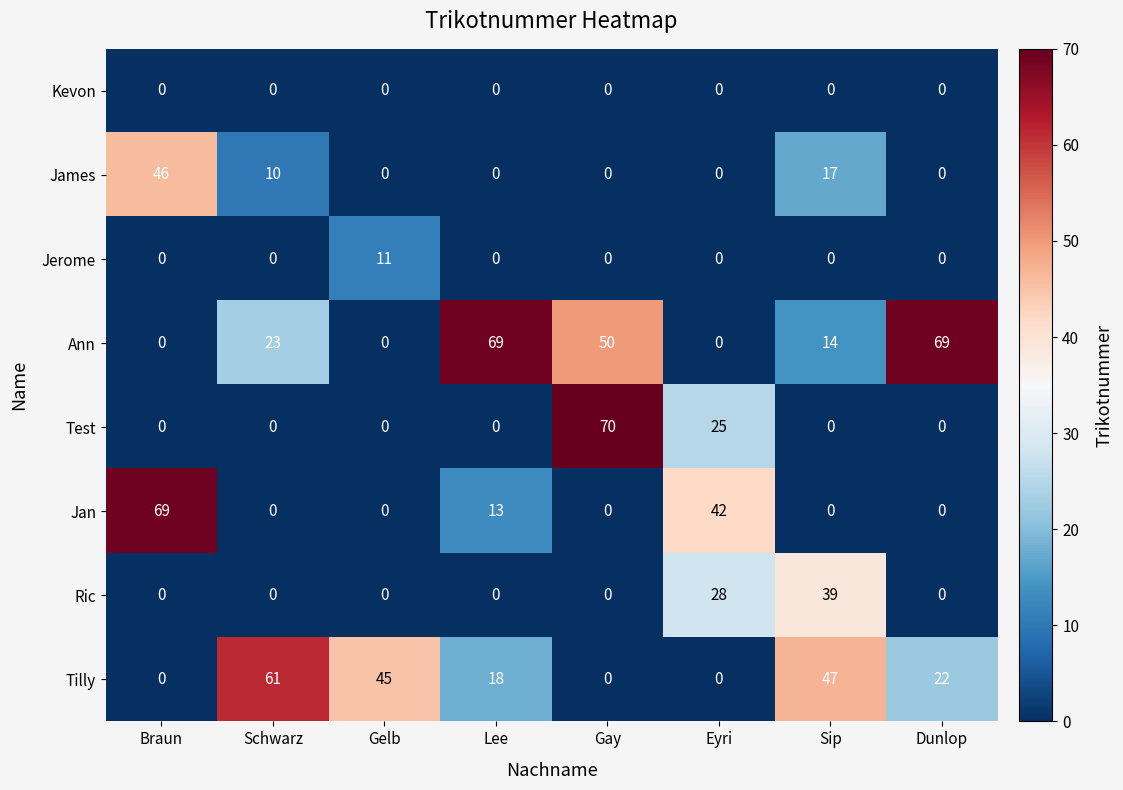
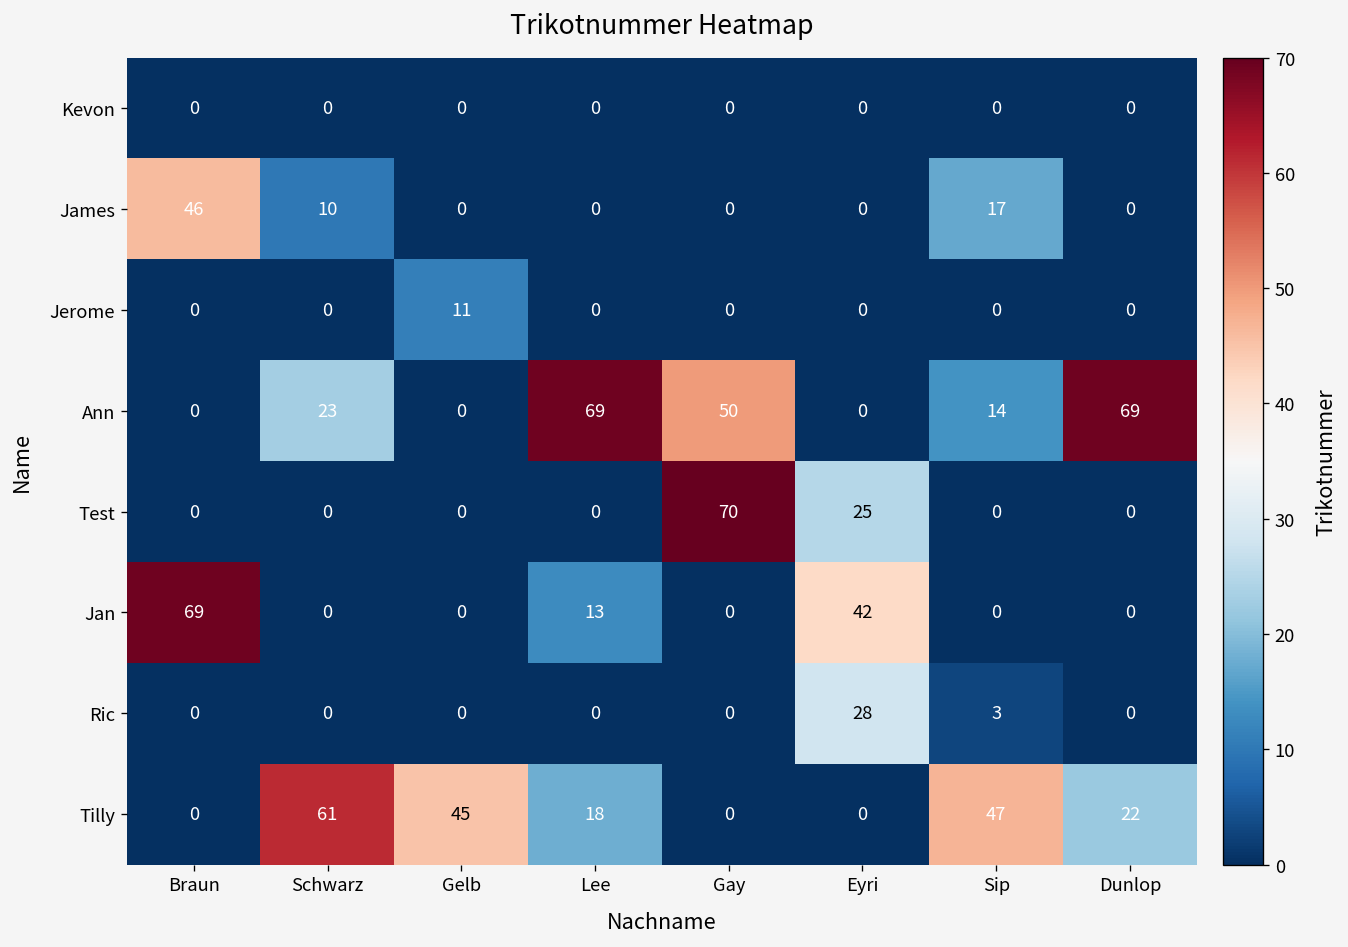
Ric, Sip: 39 -> 3
